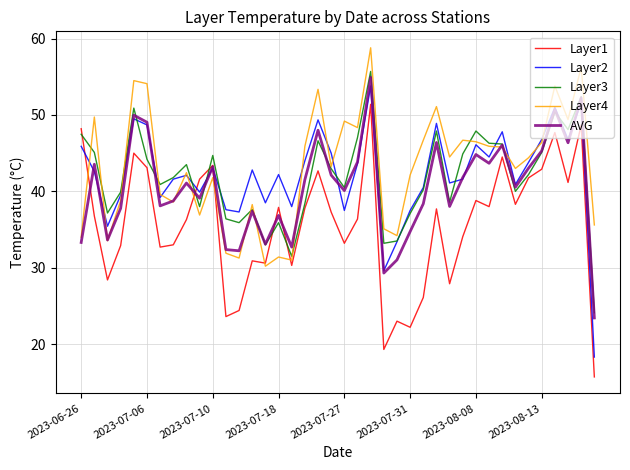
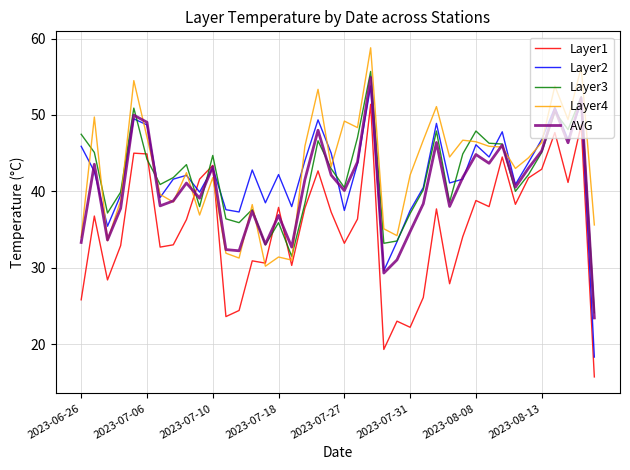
Layer1, 2023-06-26: 48 -> 26
Layer1, 2023-07-06: 43 -> 45
Layer4, 2023-07-06: 54 -> 47
